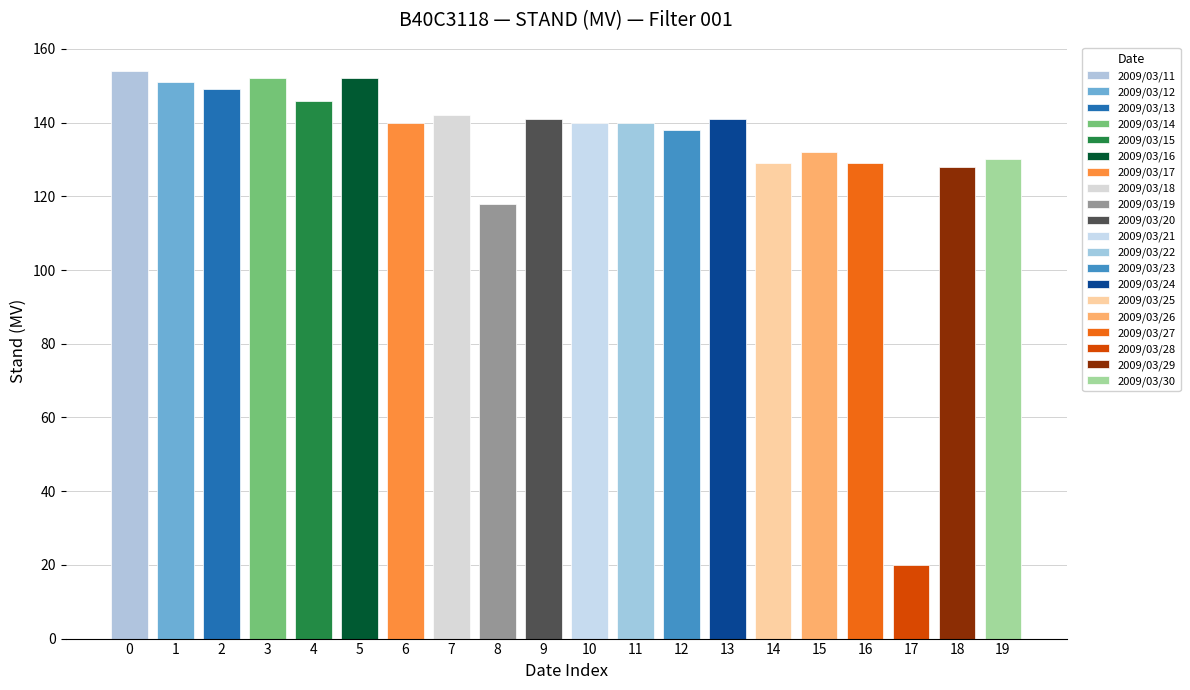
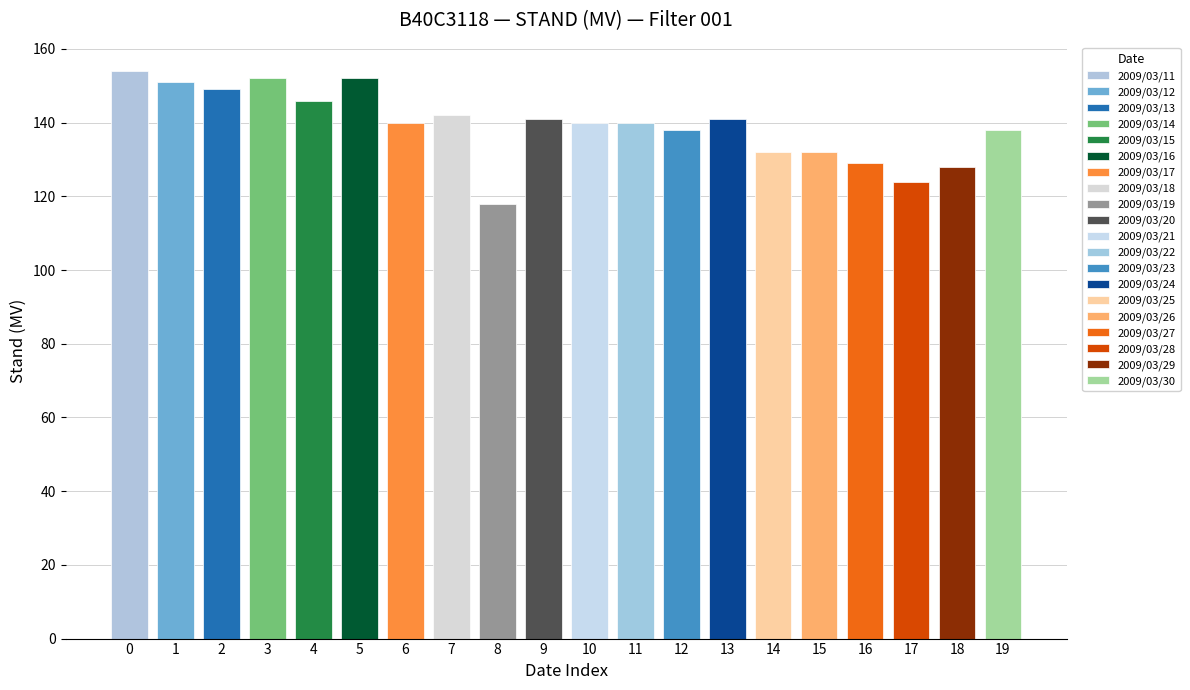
14: 129 -> 132
17: 20 -> 124
19: 130 -> 138
